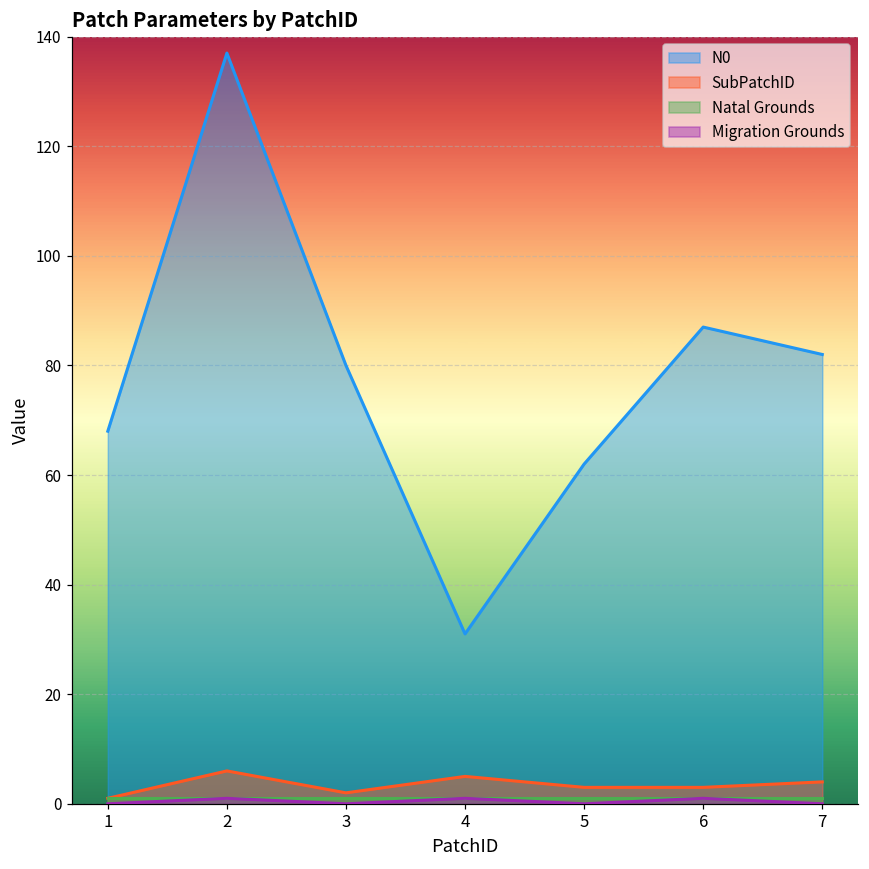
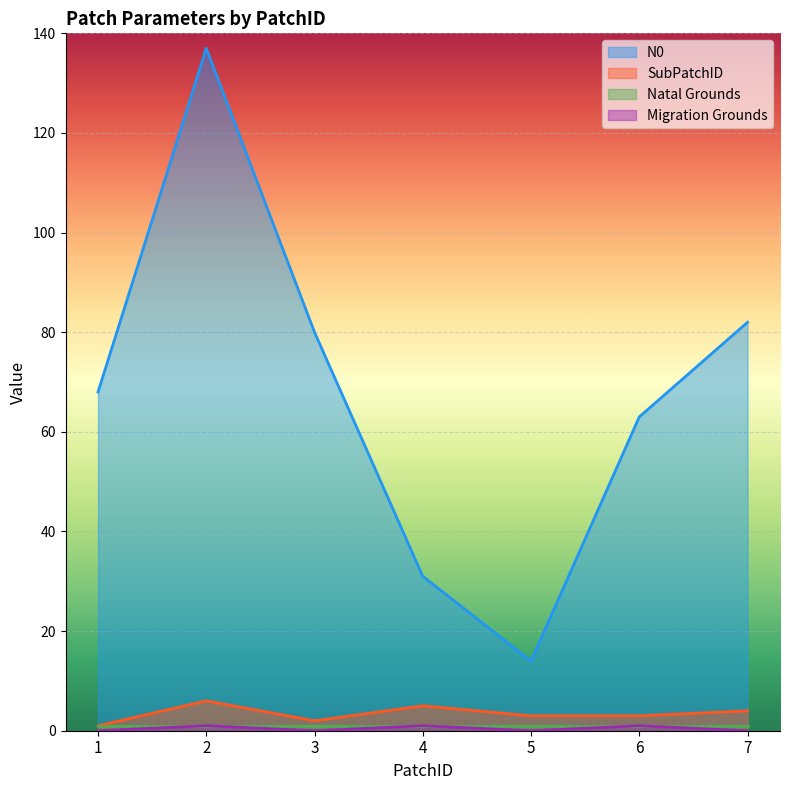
N0, 5: 62 -> 14
N0, 6: 87 -> 63
